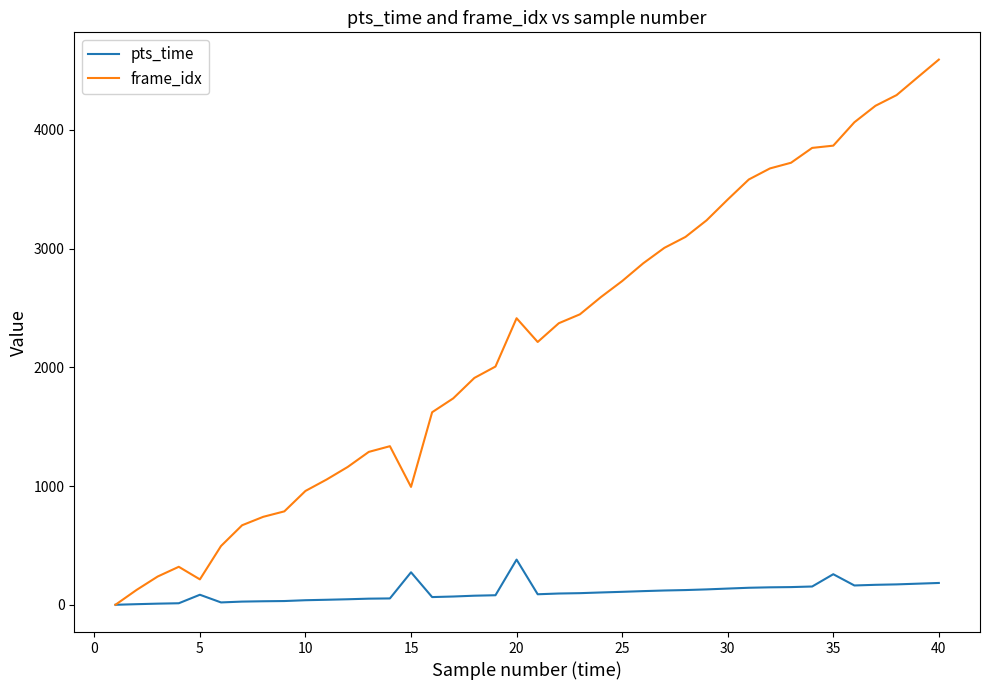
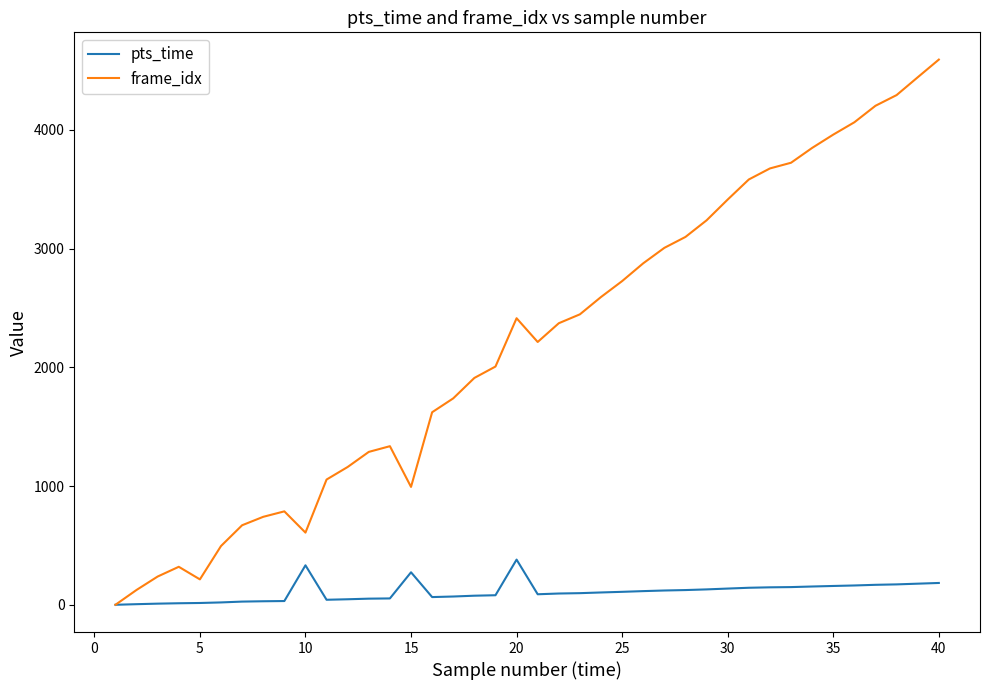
pts_time, 5: 80 -> 20
pts_time, 10: 40 -> 330
frame_idx, 10: 960 -> 610
pts_time, 35: 260 -> 160
frame_idx, 35: 3870 -> 3960
